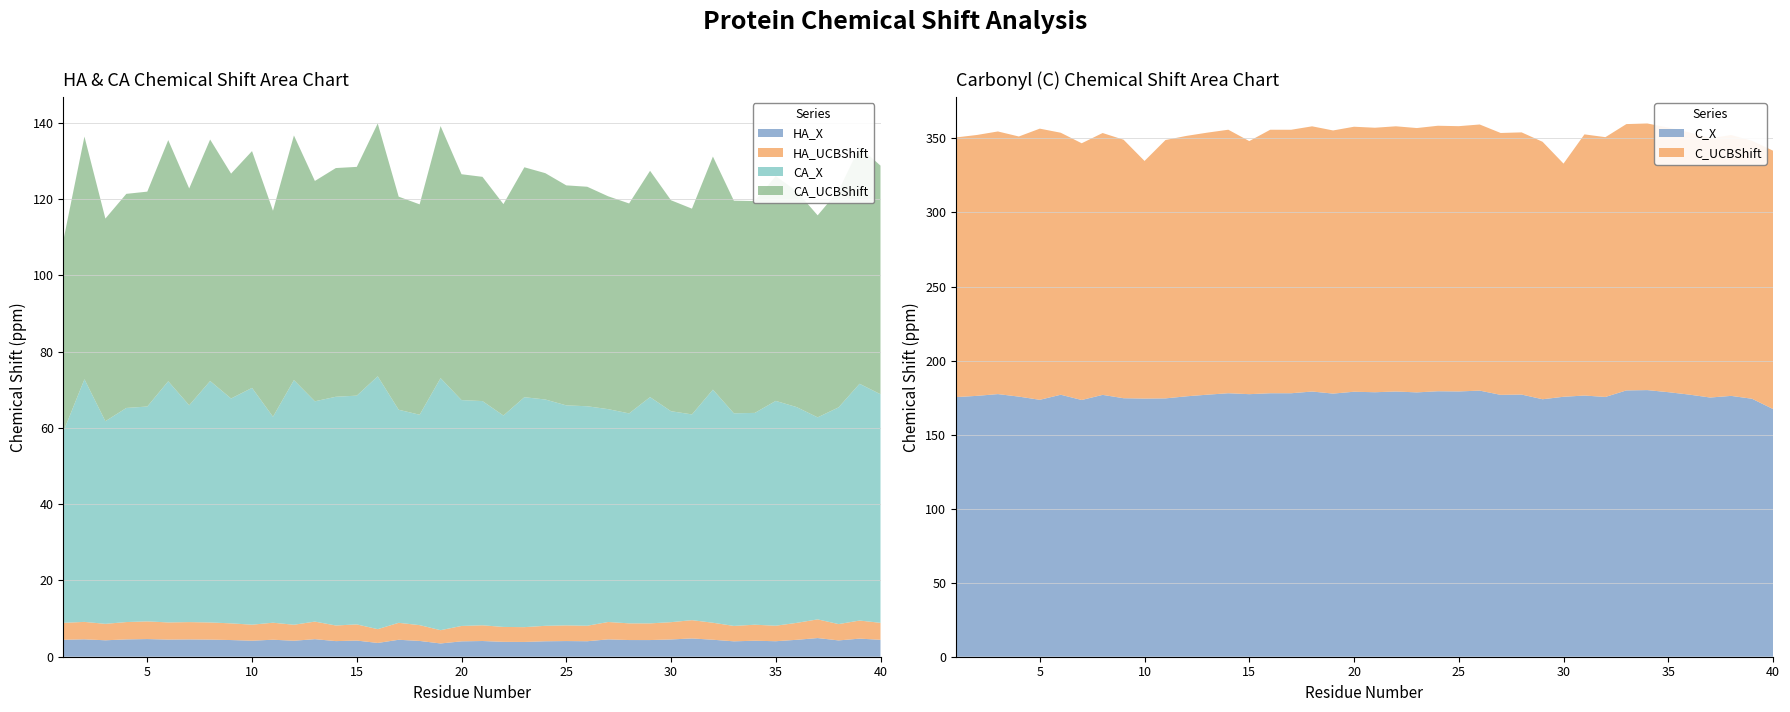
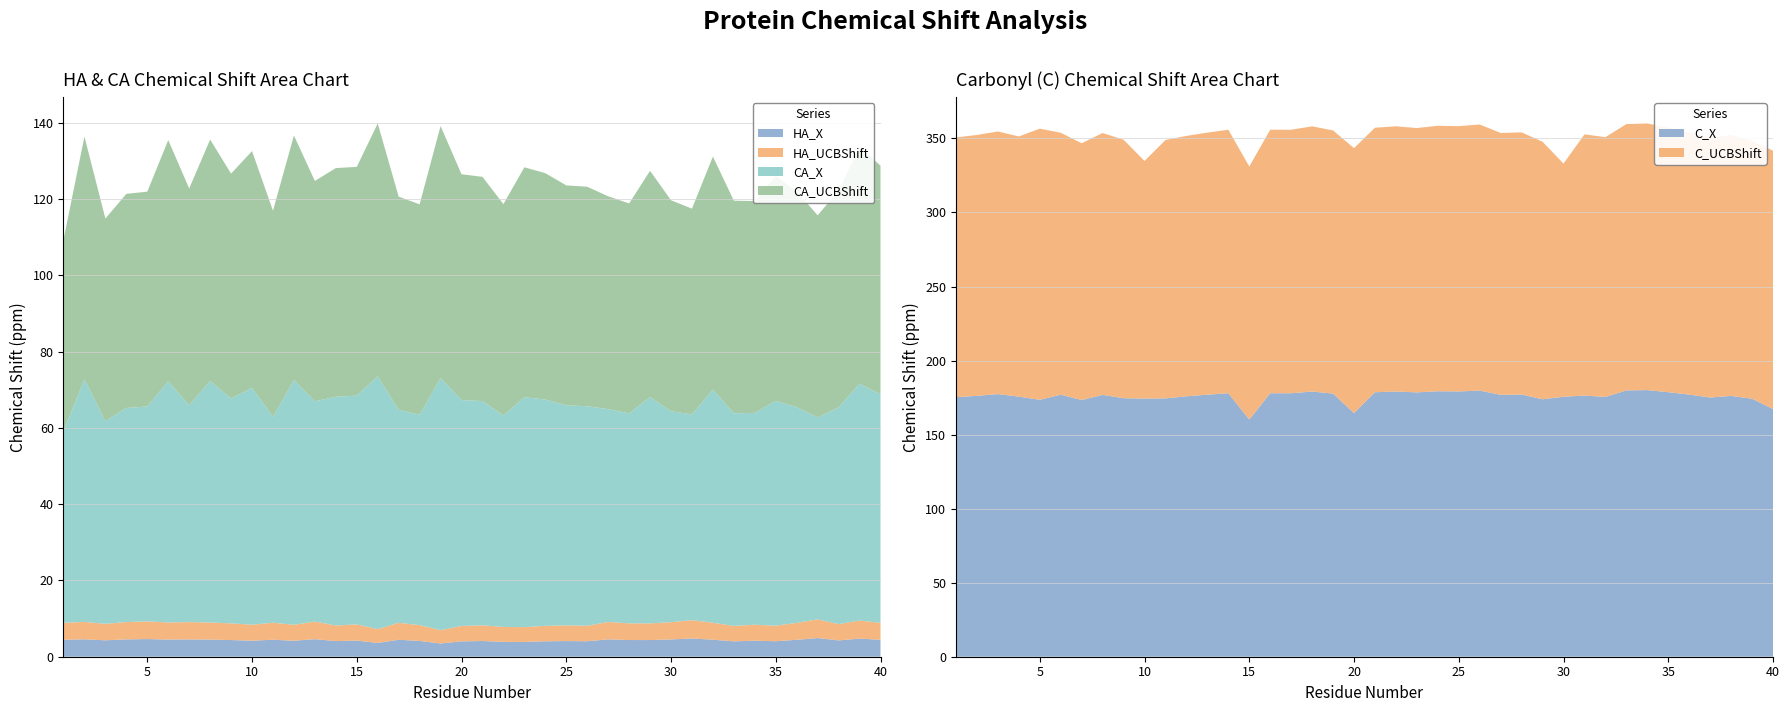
Carbonyl (C) Chemical Shift Area Chart, C_X, 15: 177 -> 160
Carbonyl (C) Chemical Shift Area Chart, C_X, 20: 179 -> 164
